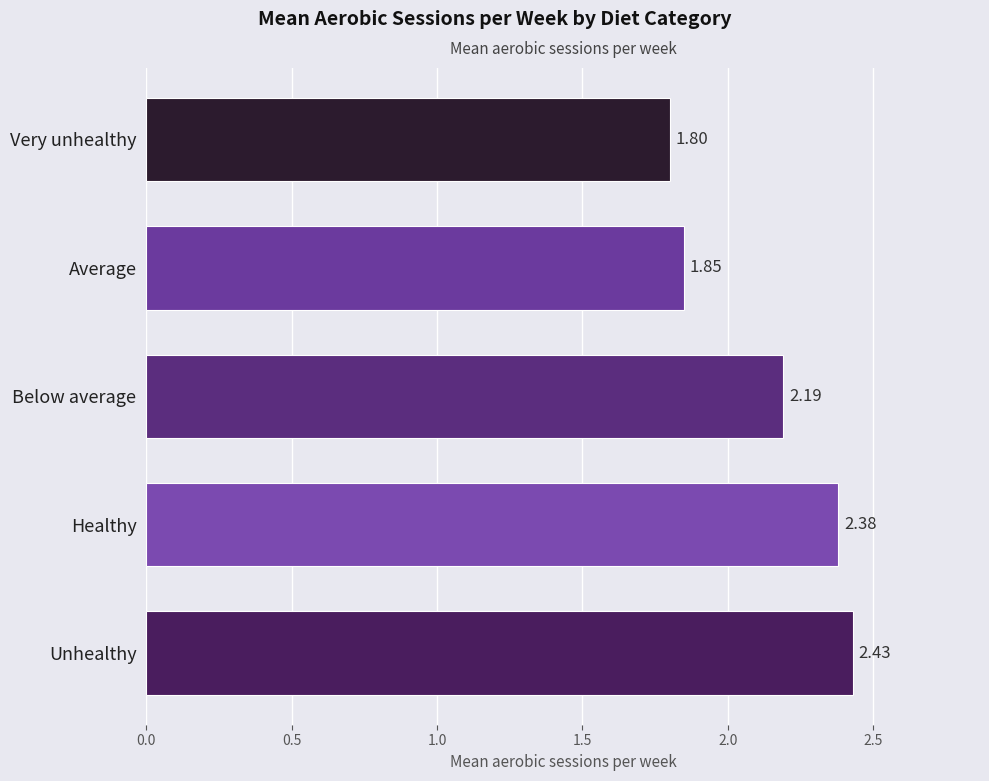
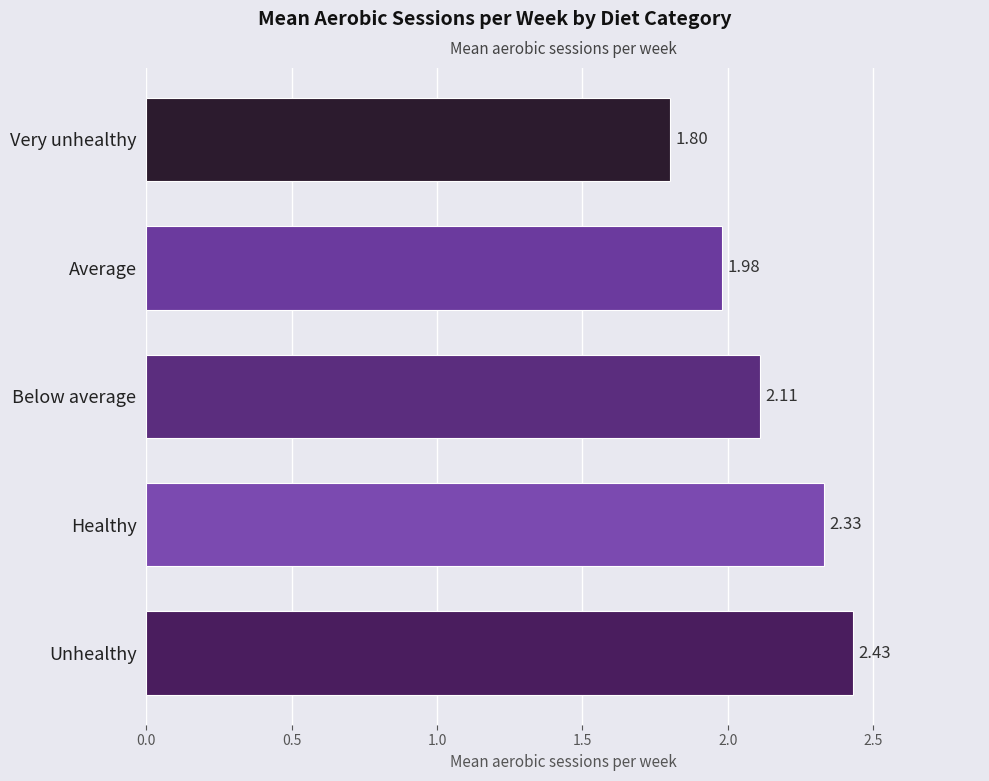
Average: 1.85 -> 1.98
Below average: 2.19 -> 2.11
Healthy: 2.38 -> 2.33
